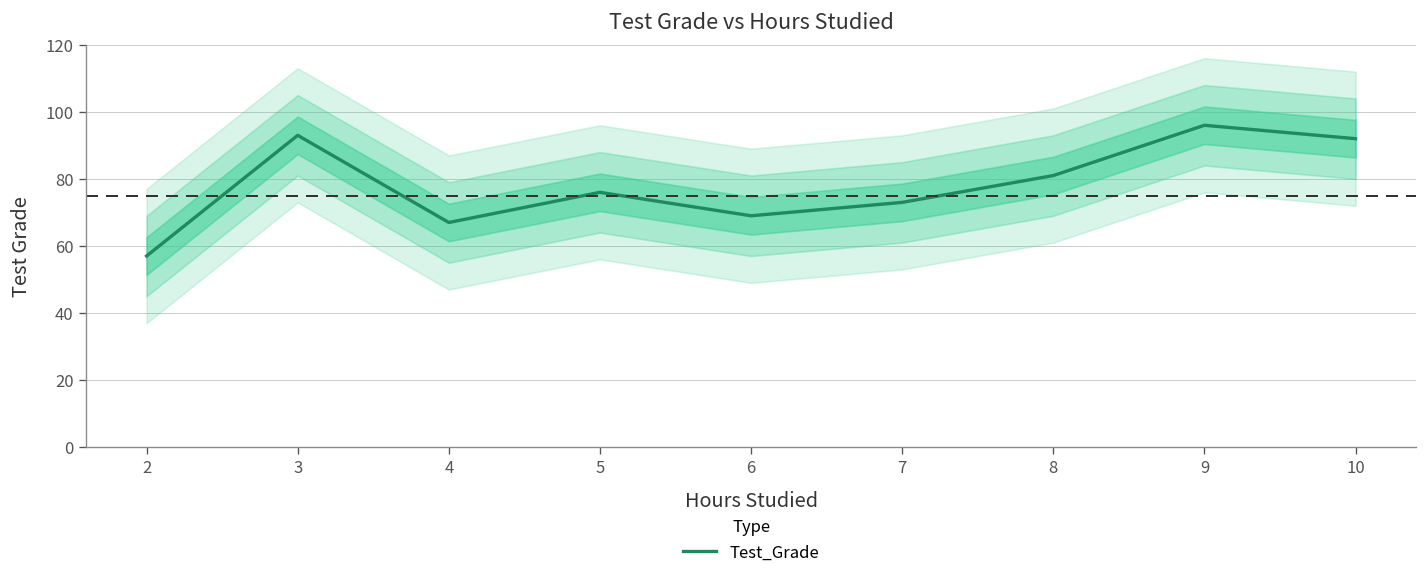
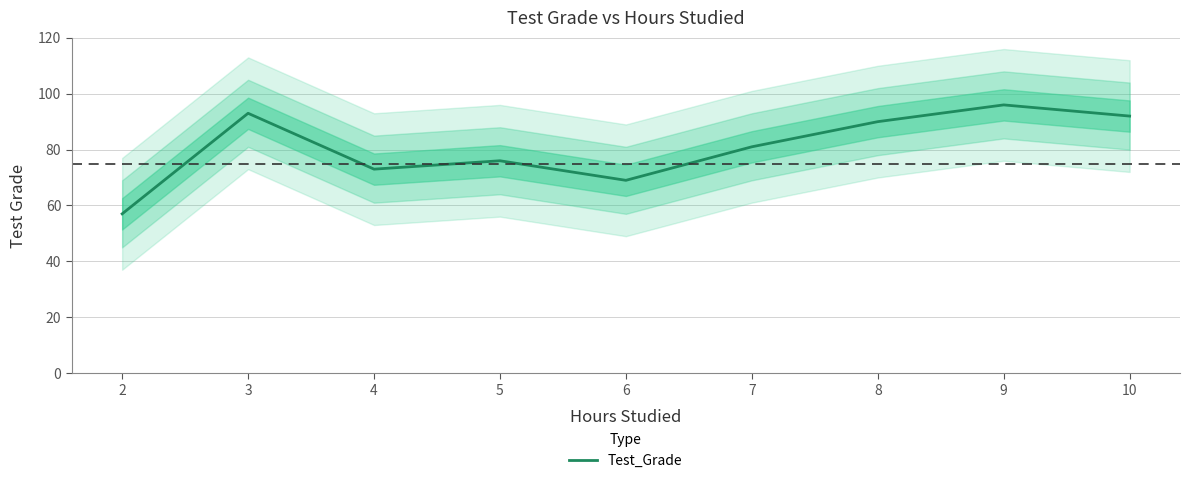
Test_Grade, 4: 67 -> 73
Test_Grade, 7: 73 -> 81
Test_Grade, 8: 81 -> 90
